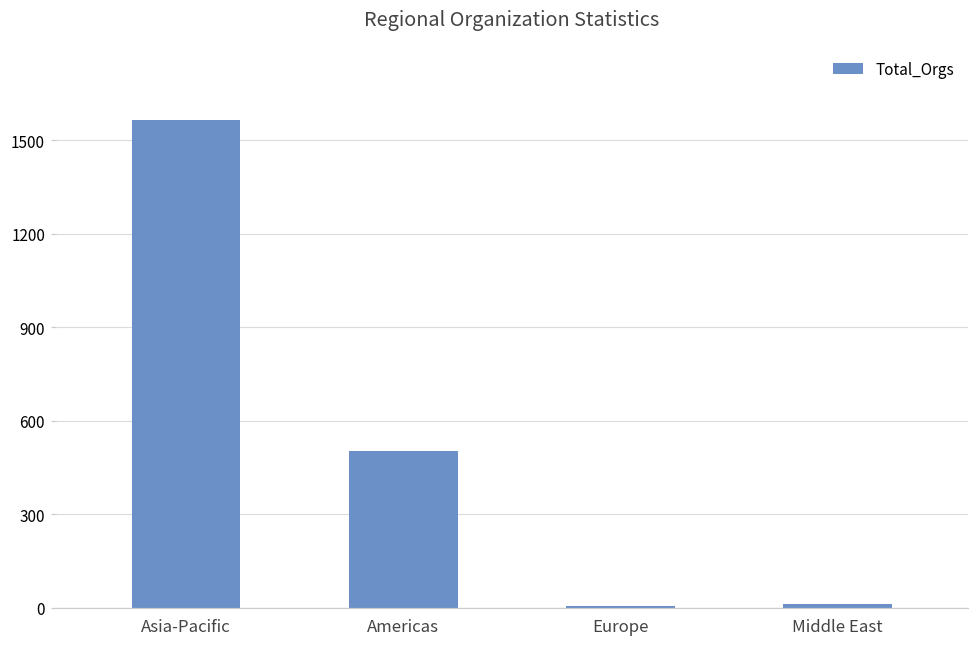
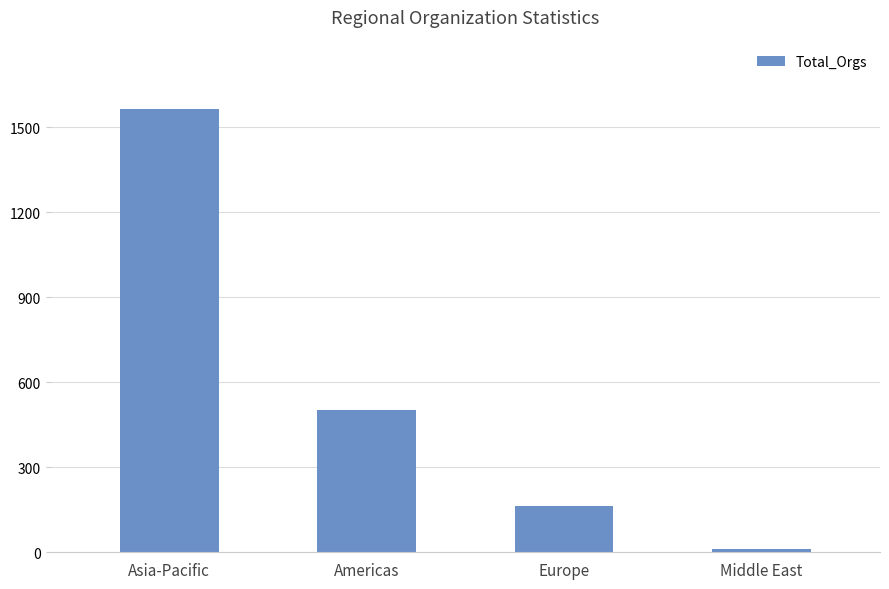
Europe: 10 -> 160
